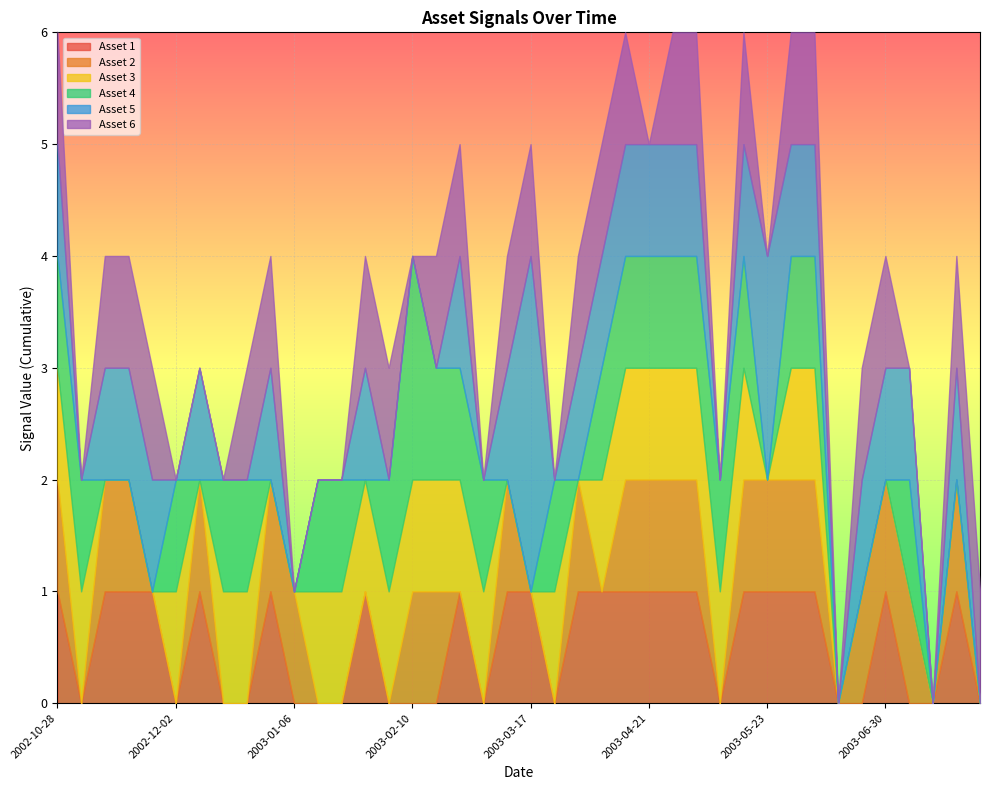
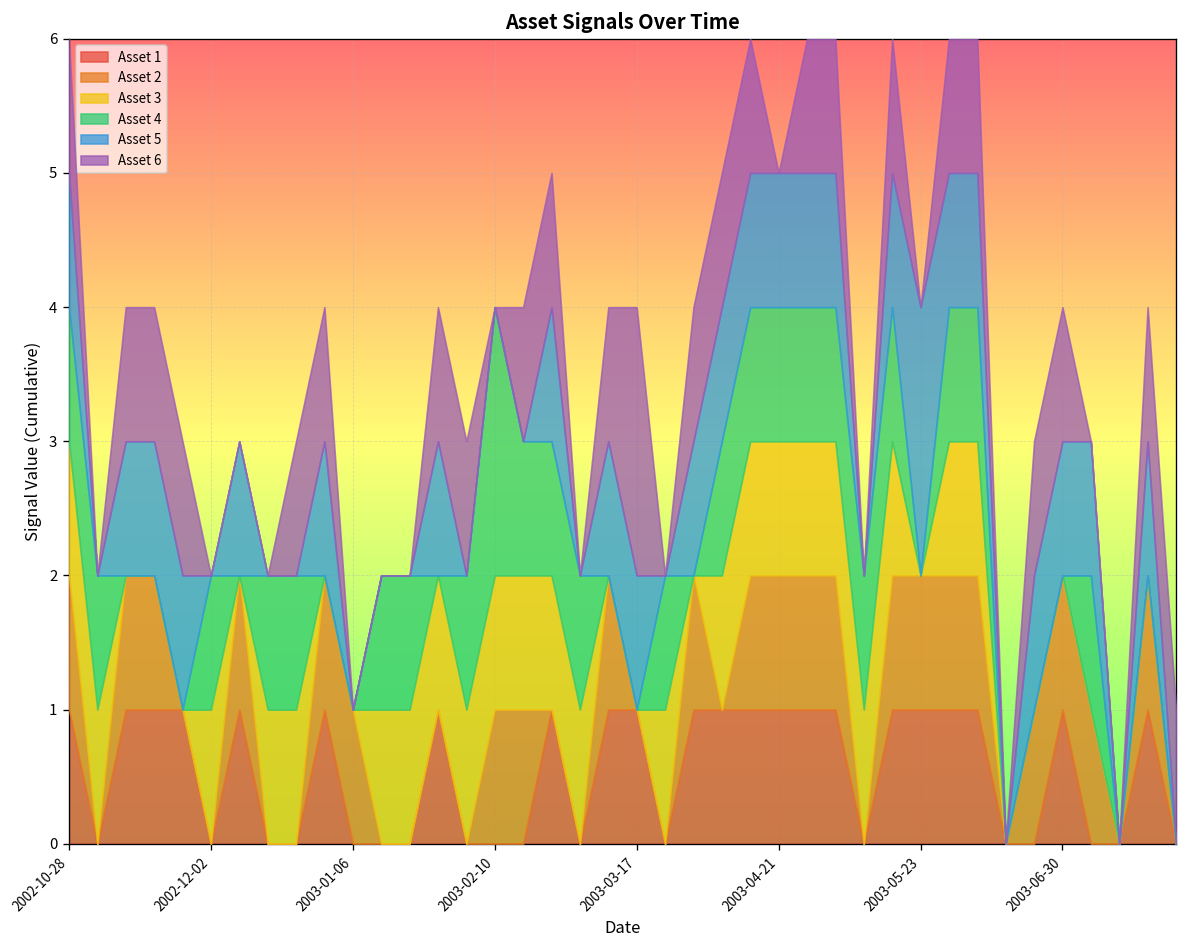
Asset 5, 2003-03-17: 3 -> 1
Asset 6, 2003-03-17: 1 -> 2
